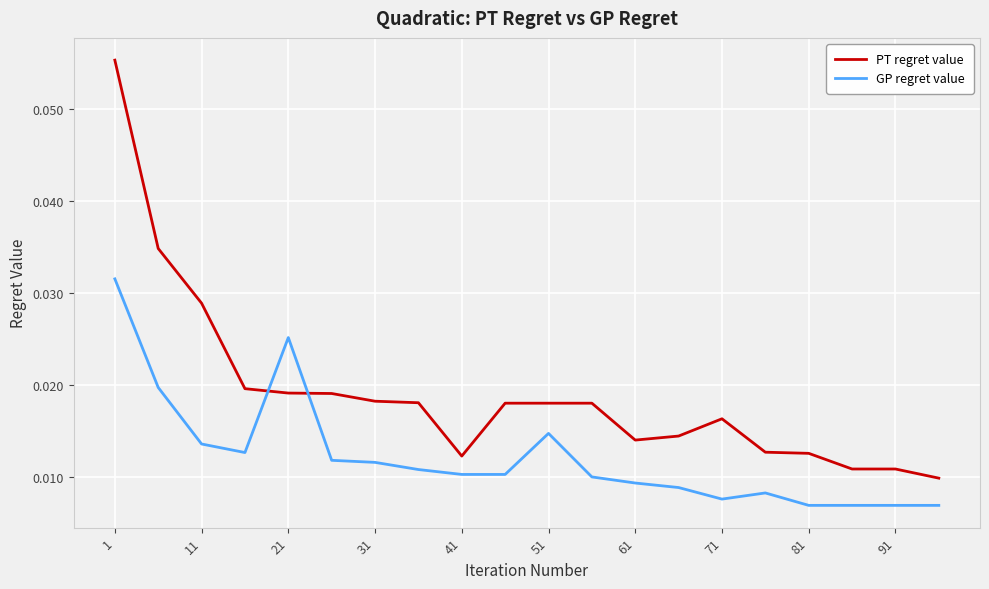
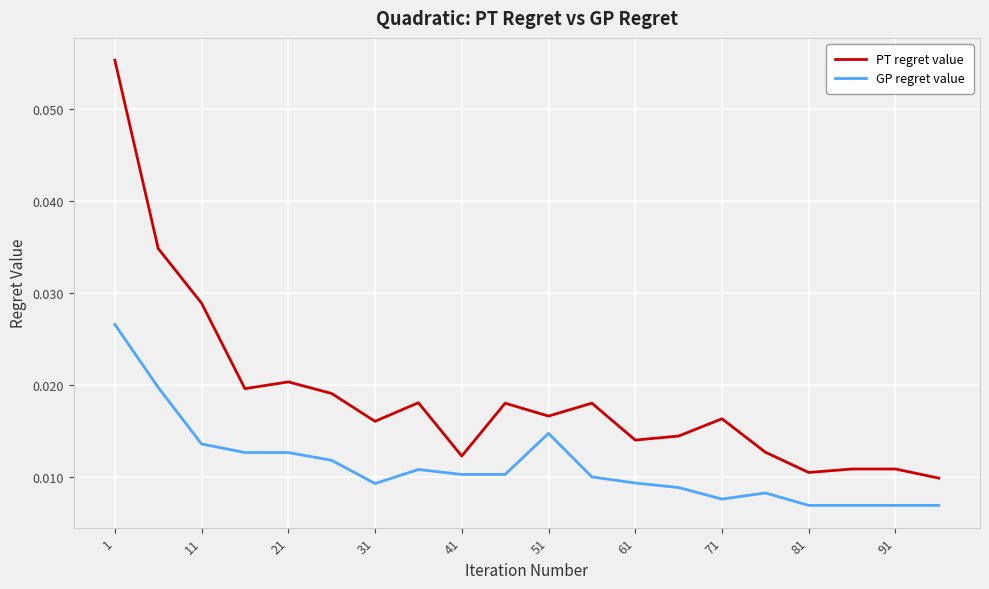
GP regret value, 1: 0.032 -> 0.027
PT regret value, 21: 0.019 -> 0.020
GP regret value, 21: 0.025 -> 0.013
PT regret value, 31: 0.018 -> 0.016
GP regret value, 31: 0.012 -> 0.009
PT regret value, 51: 0.018 -> 0.017
PT regret value, 81: 0.013 -> 0.011
